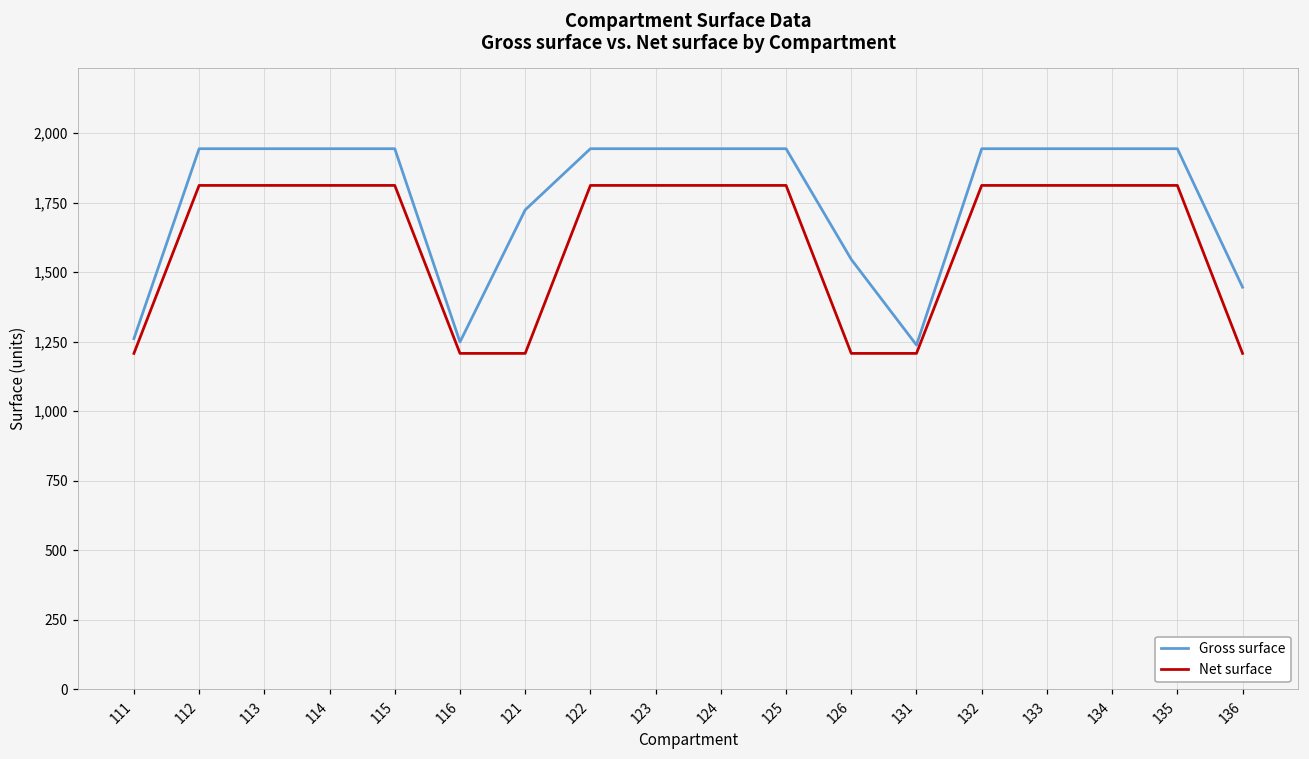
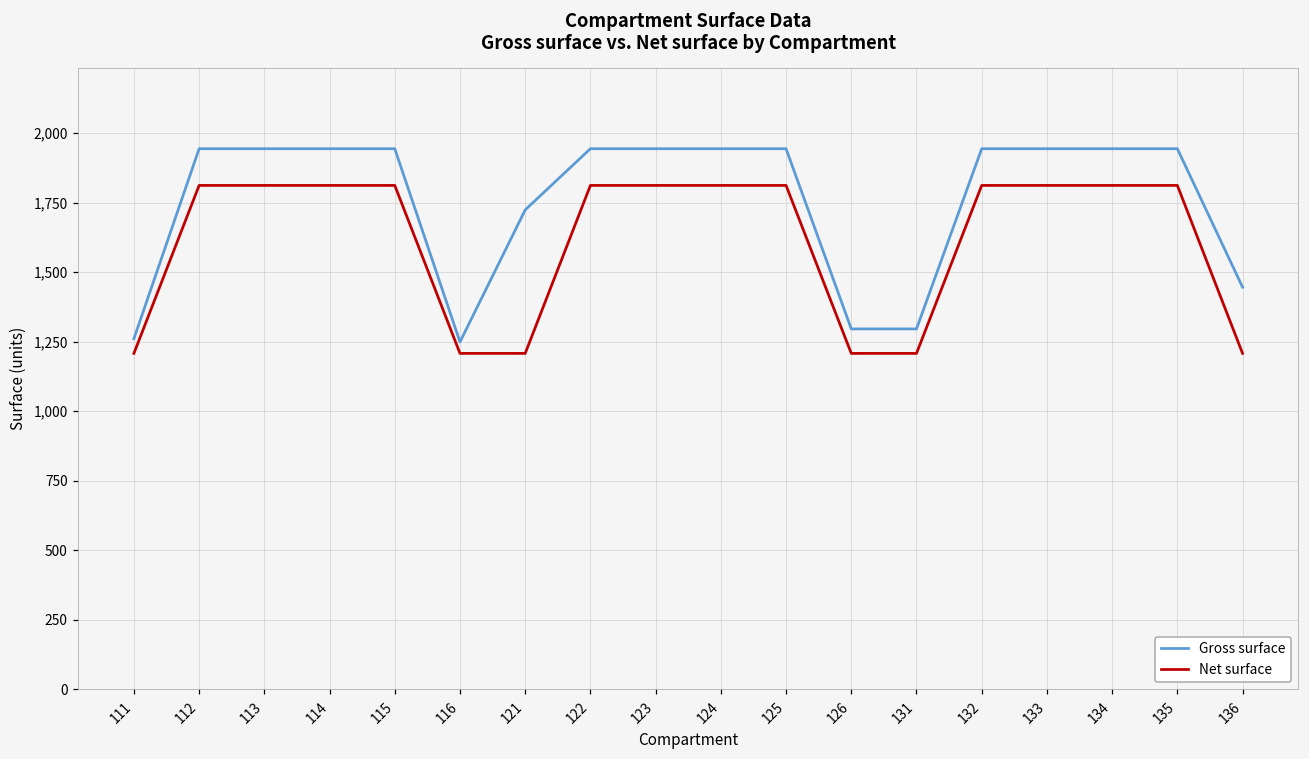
Gross surface, 126: 1,550 -> 1,300
Gross surface, 131: 1,240 -> 1,300
